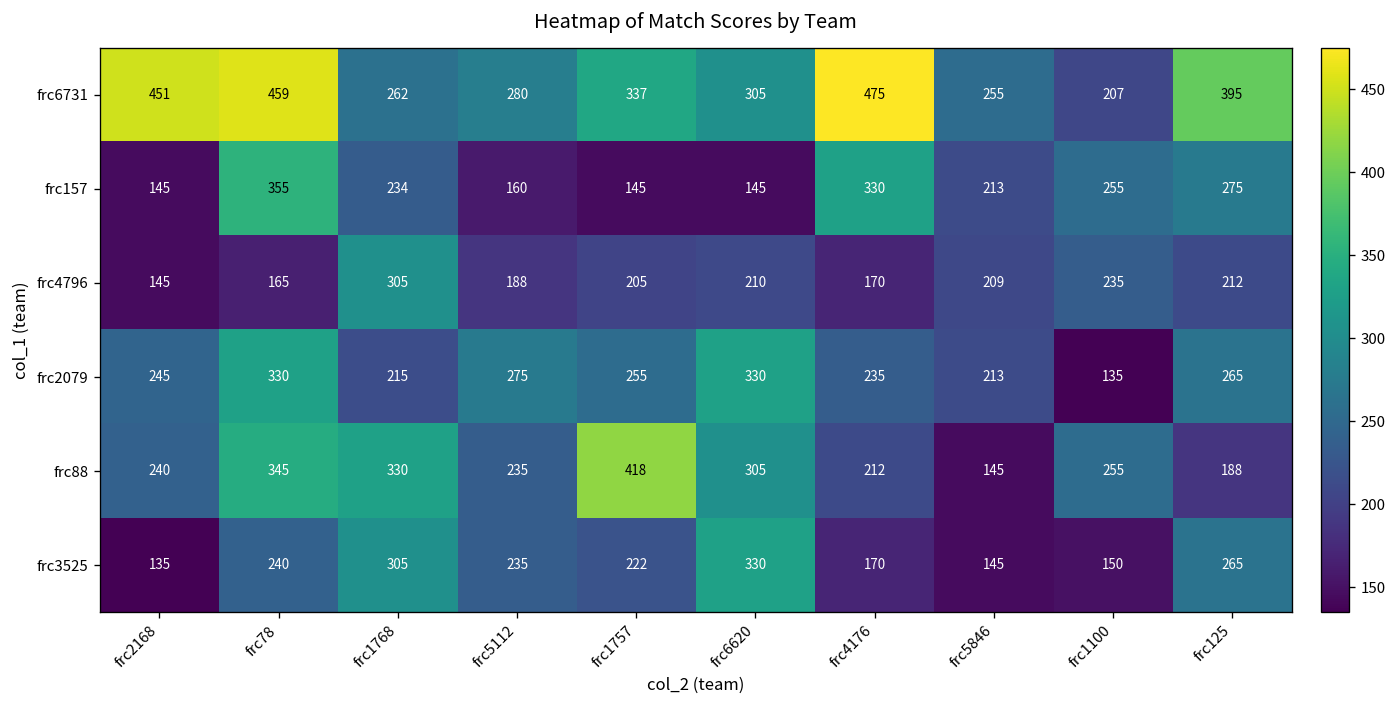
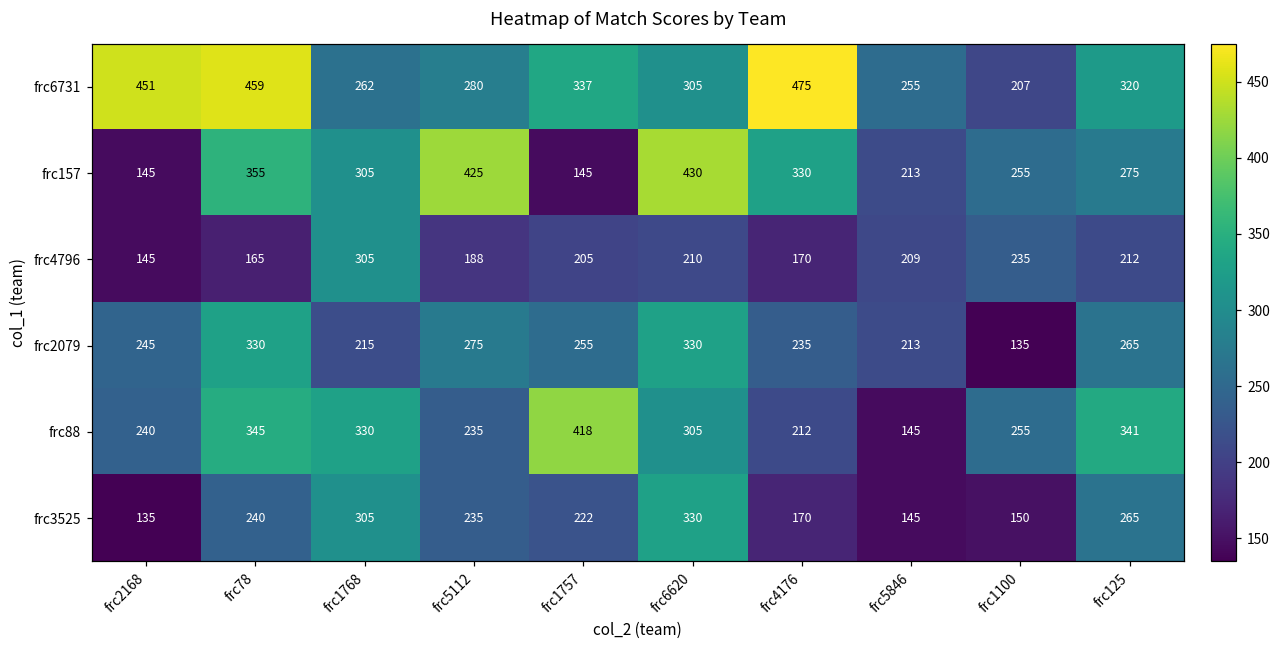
frc6731, frc125: 395 -> 320
frc157, frc1768: 234 -> 305
frc157, frc5112: 160 -> 425
frc157, frc6620: 145 -> 430
frc88, frc125: 188 -> 341
